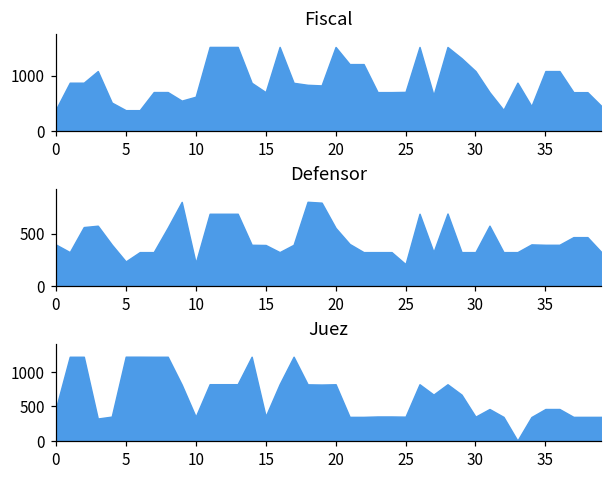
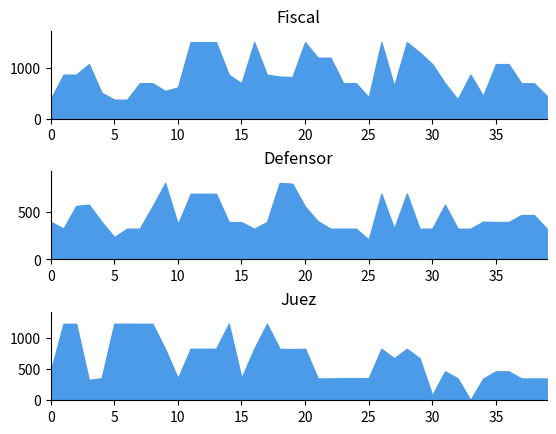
Fiscal, 25: 700 -> 400
Defensor, 10: 200 -> 400
Juez, 30: 400 -> 100
